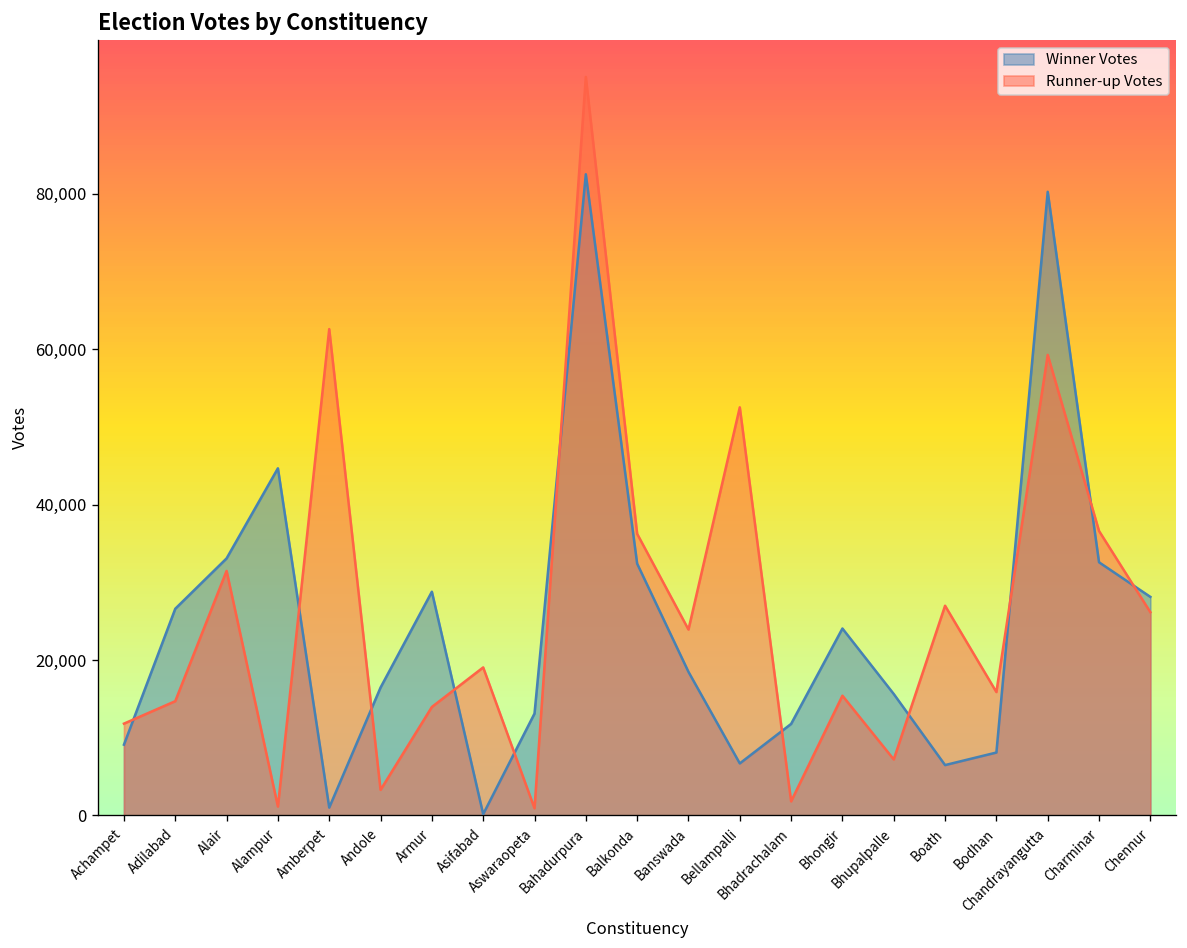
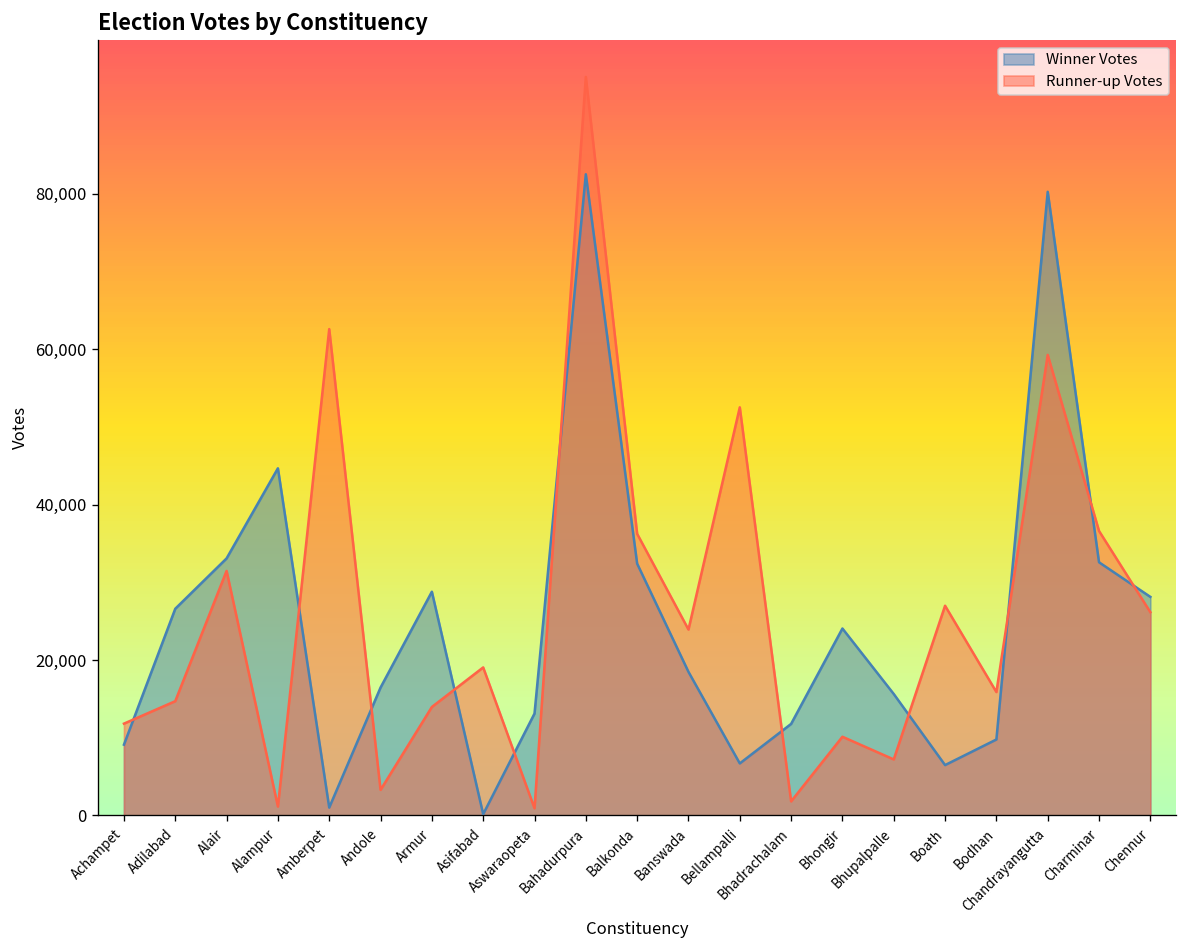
Runner-up Votes, Bhongir: 15,000 -> 10,000
Winner Votes, Bodhan: 8,000 -> 10,000
